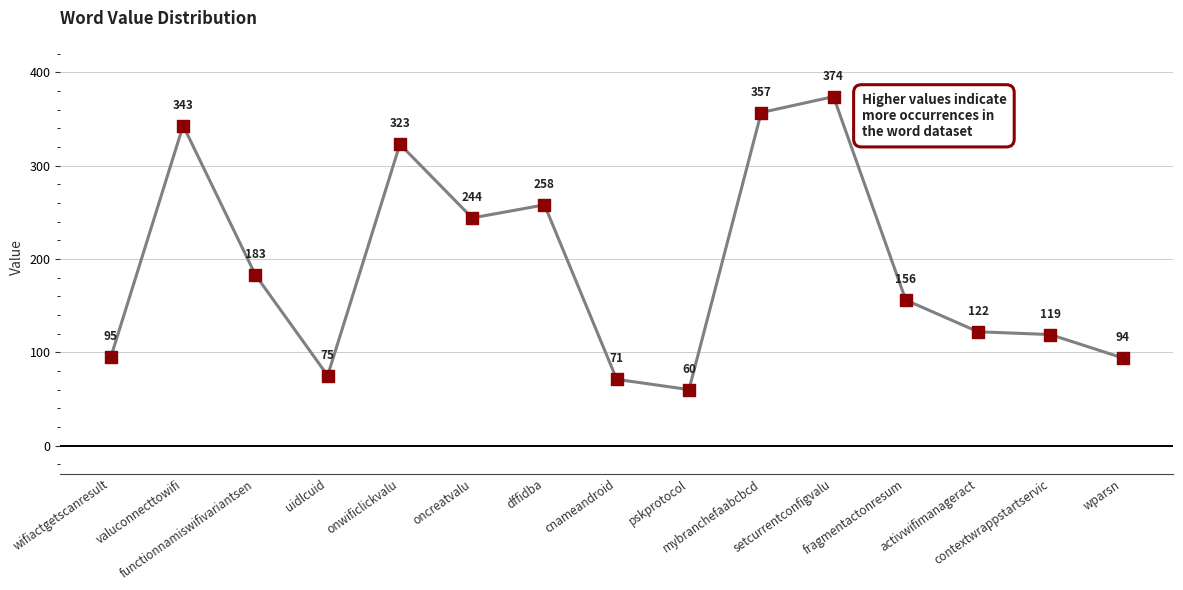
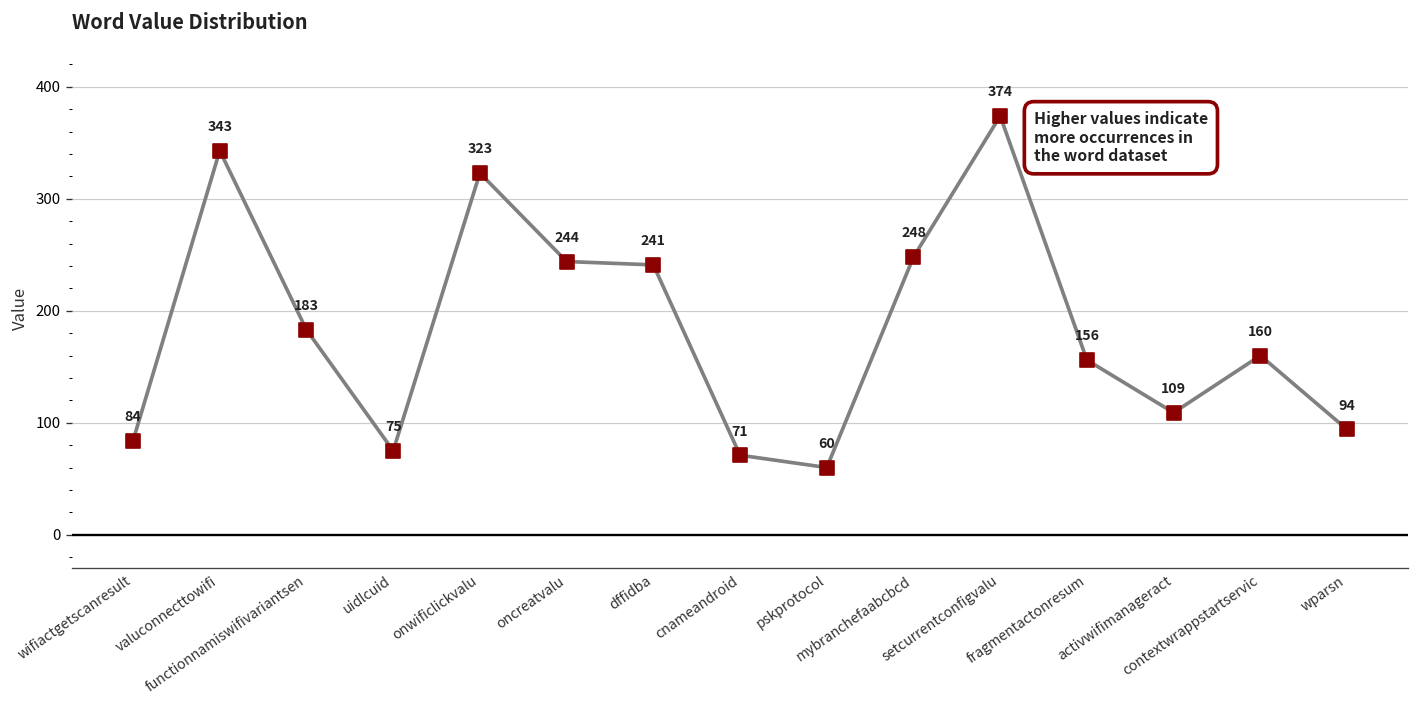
wifiactgetscanresult: 95 -> 84
dffidba: 258 -> 241
mybranchefaabcbcd: 357 -> 248
activwifimanageract: 122 -> 109
contextwrappstartservic: 119 -> 160
